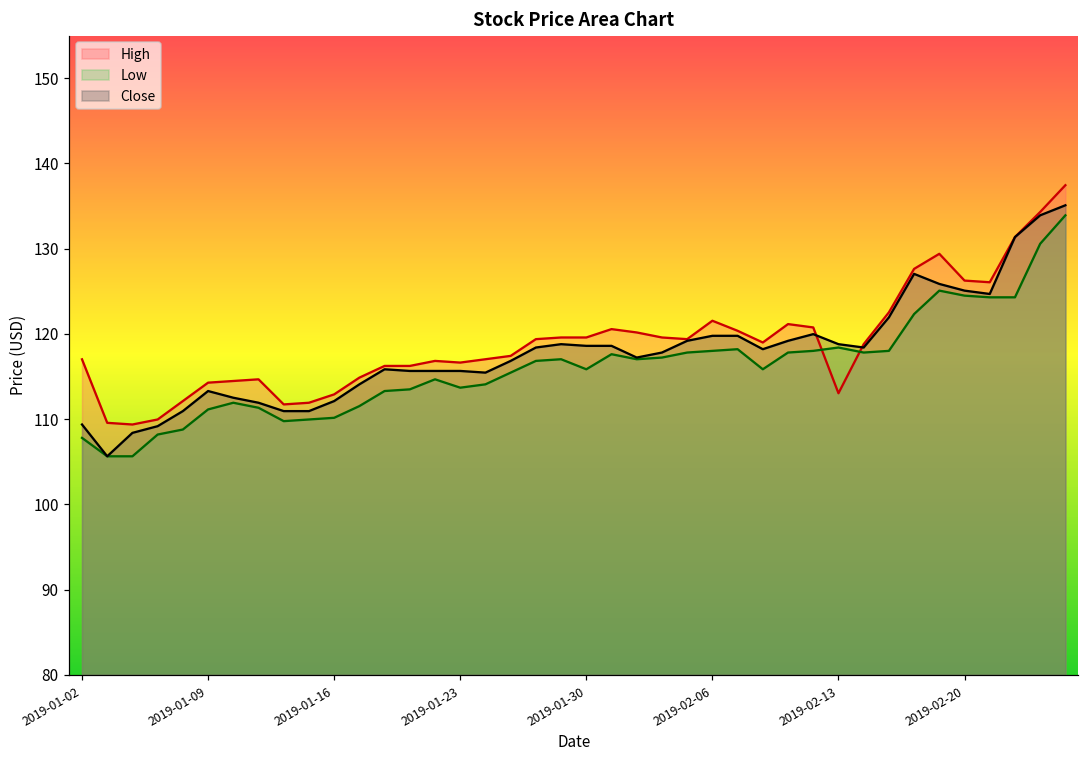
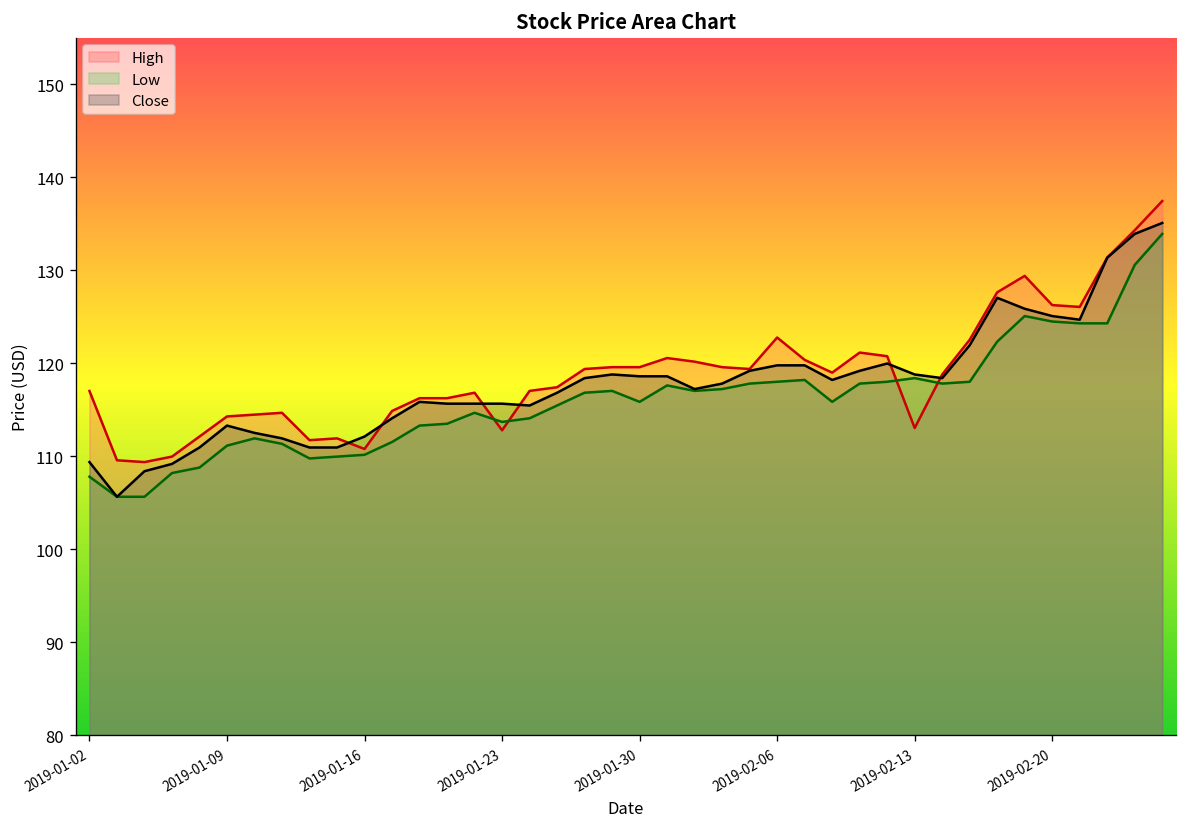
High, 2019-01-16: 113 -> 111
High, 2019-01-23: 117 -> 113
High, 2019-02-06: 122 -> 123
